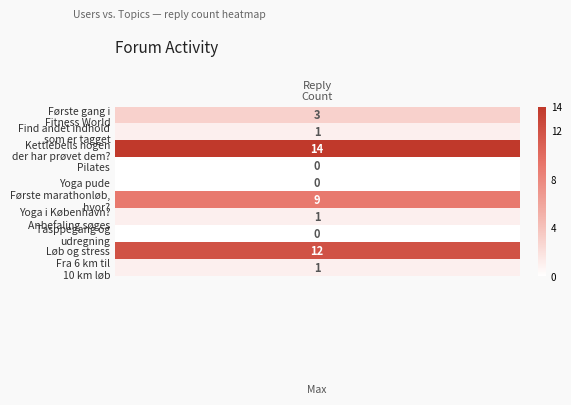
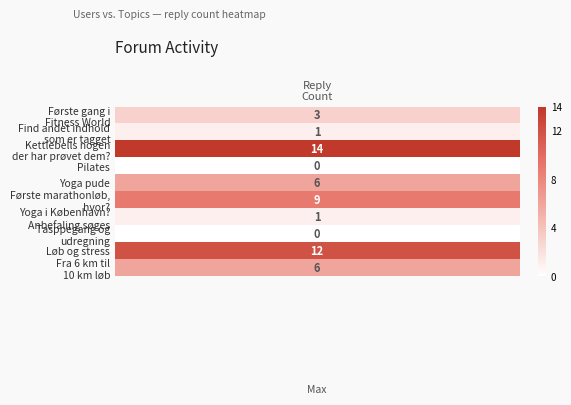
Yoga pude, Reply Count: 0 -> 6
Fra 6 km til 10 km løb, Reply Count: 1 -> 6
